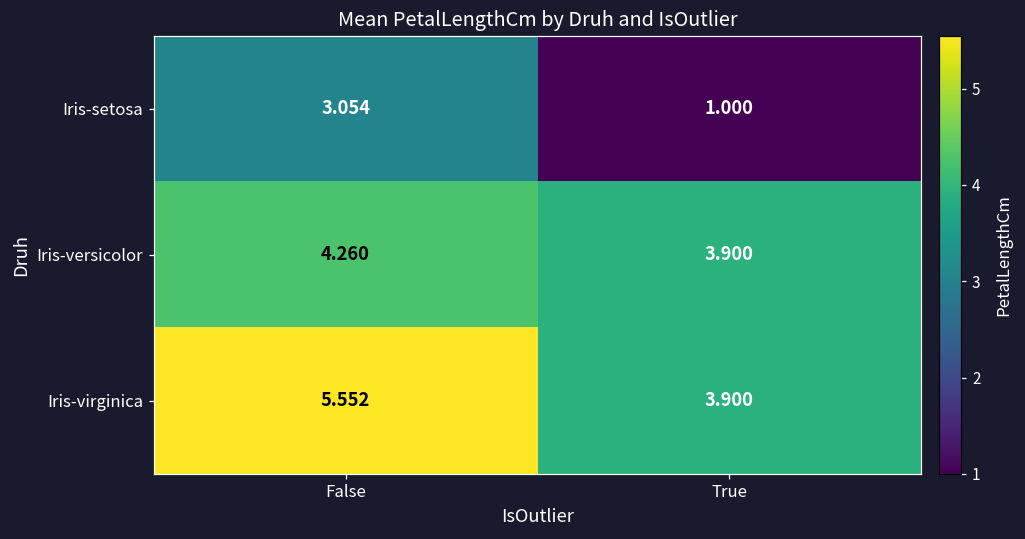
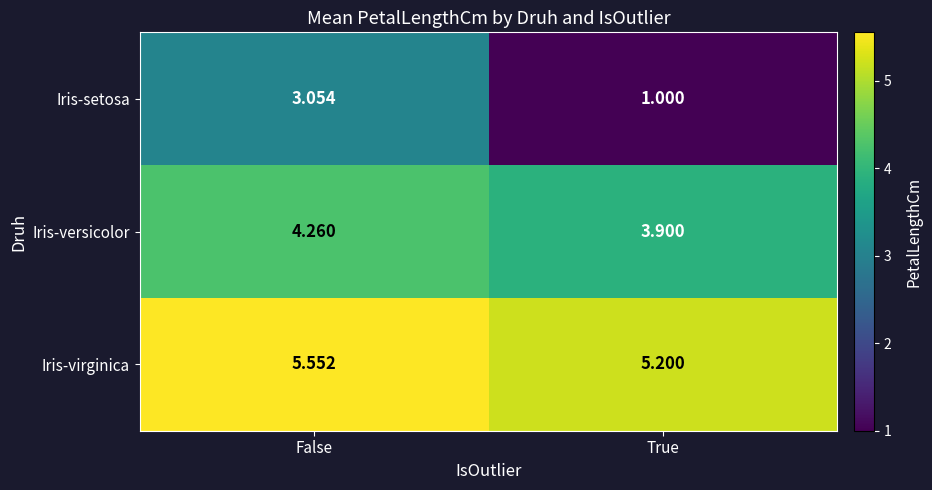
Iris-virginica, True: 3.900 -> 5.200
